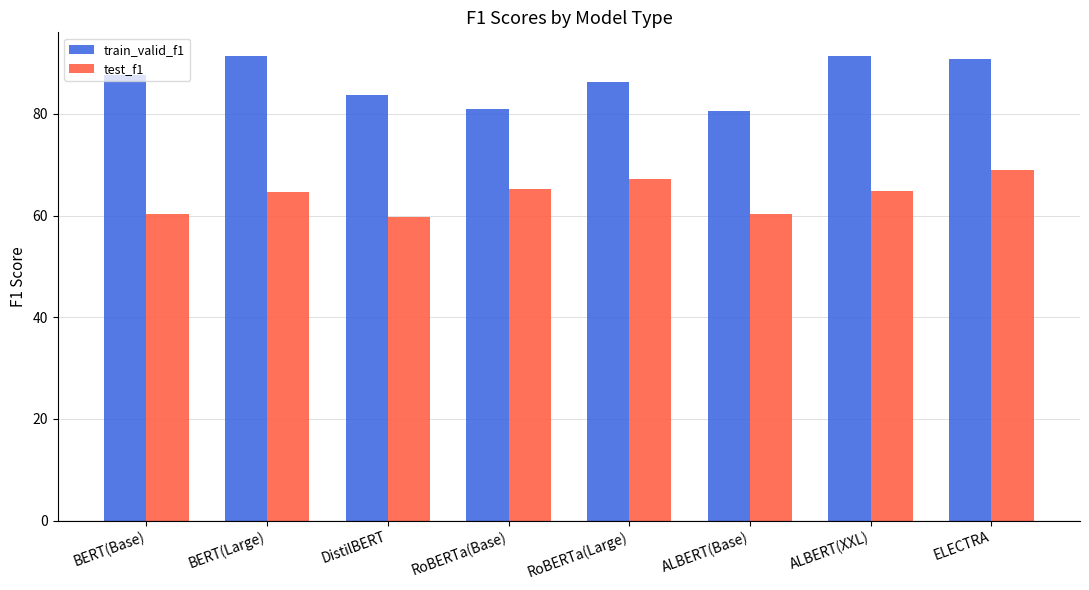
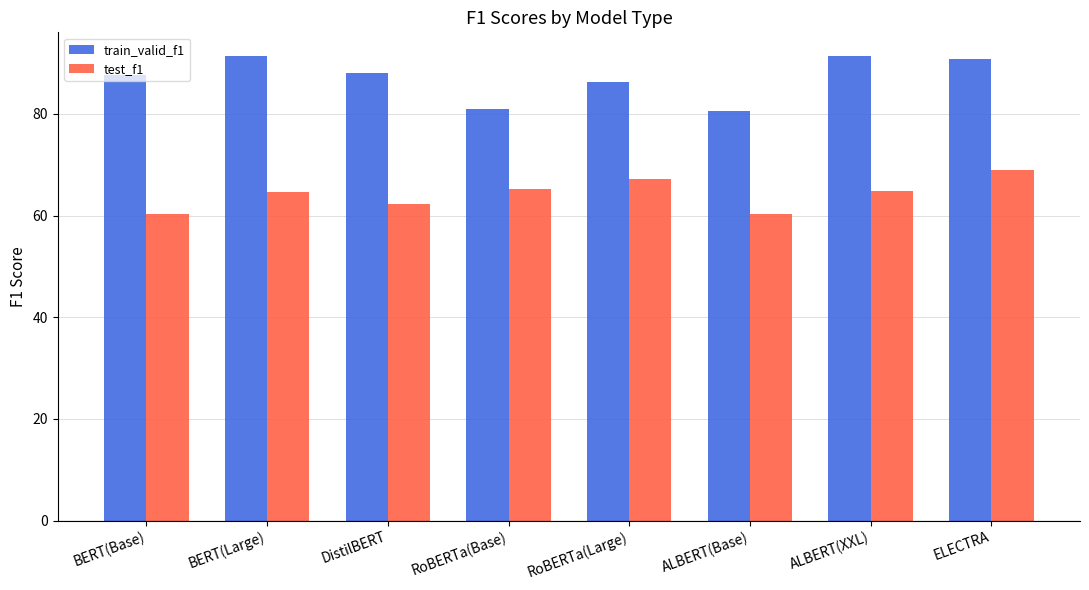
train_valid_f1, DistilBERT: 84 -> 88
test_f1, DistilBERT: 60 -> 62
